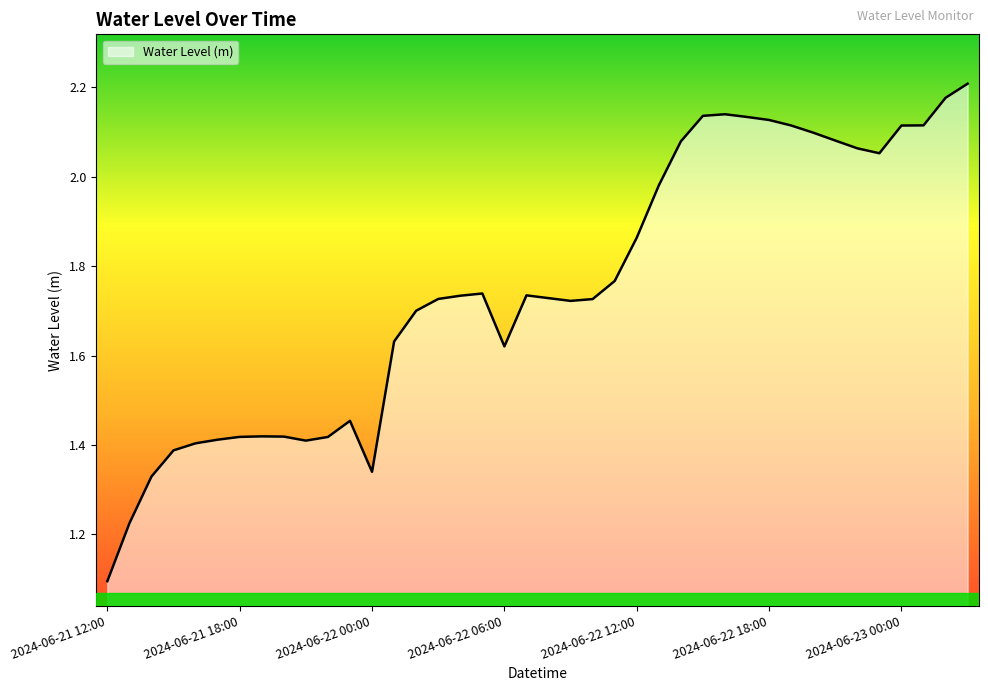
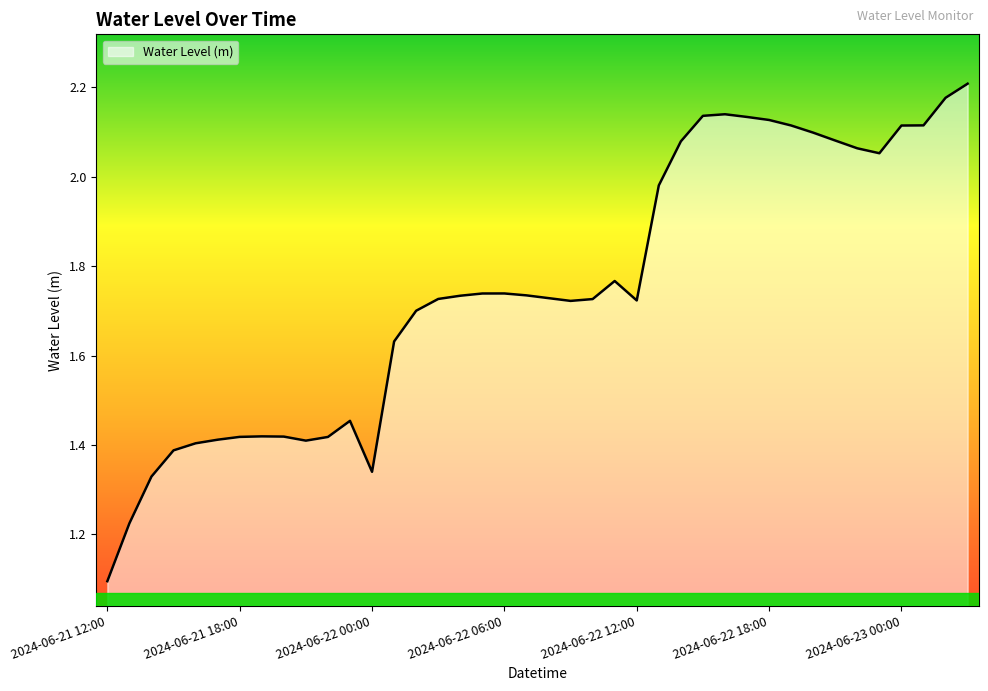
2024-06-22 06:00: 1.62 -> 1.74
2024-06-22 12:00: 1.86 -> 1.72
